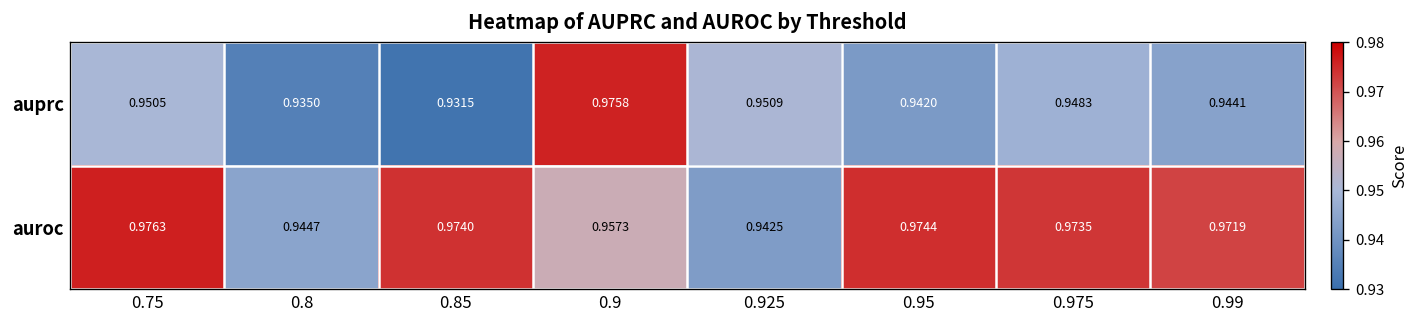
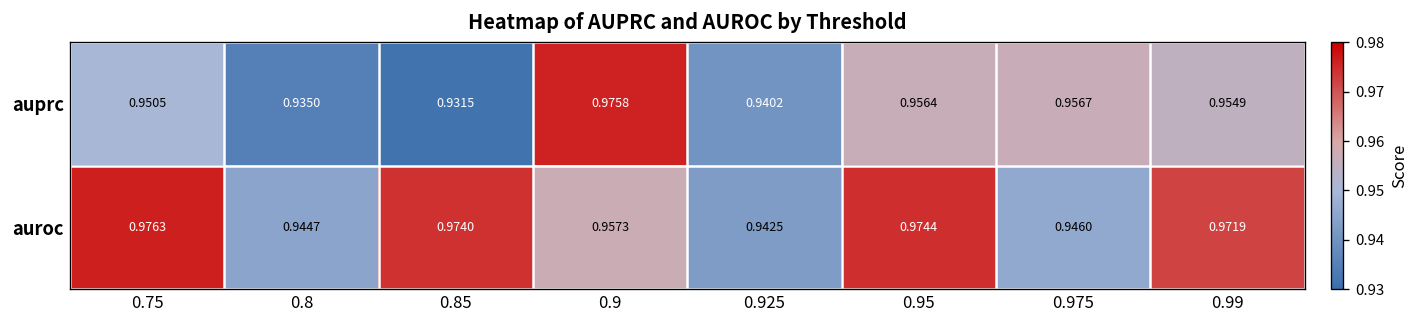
auprc, 0.925: 0.9509 -> 0.9402
auprc, 0.95: 0.9420 -> 0.9564
auprc, 0.975: 0.9483 -> 0.9567
auprc, 0.99: 0.9441 -> 0.9549
auroc, 0.975: 0.9735 -> 0.9460
